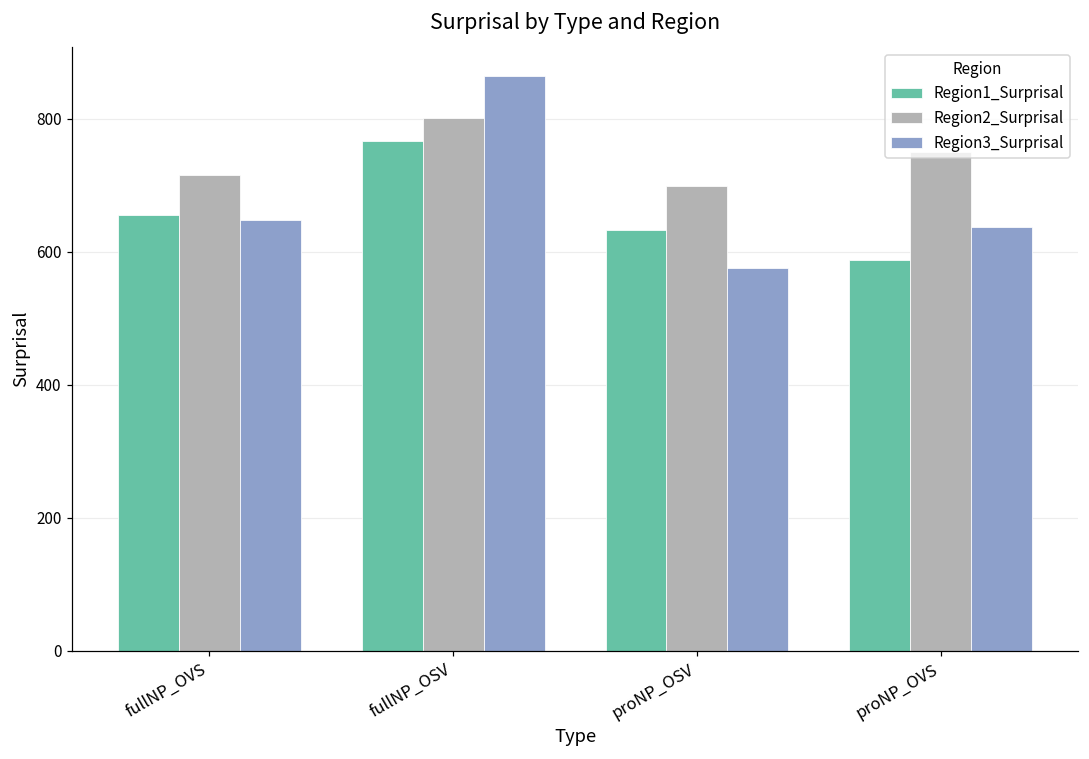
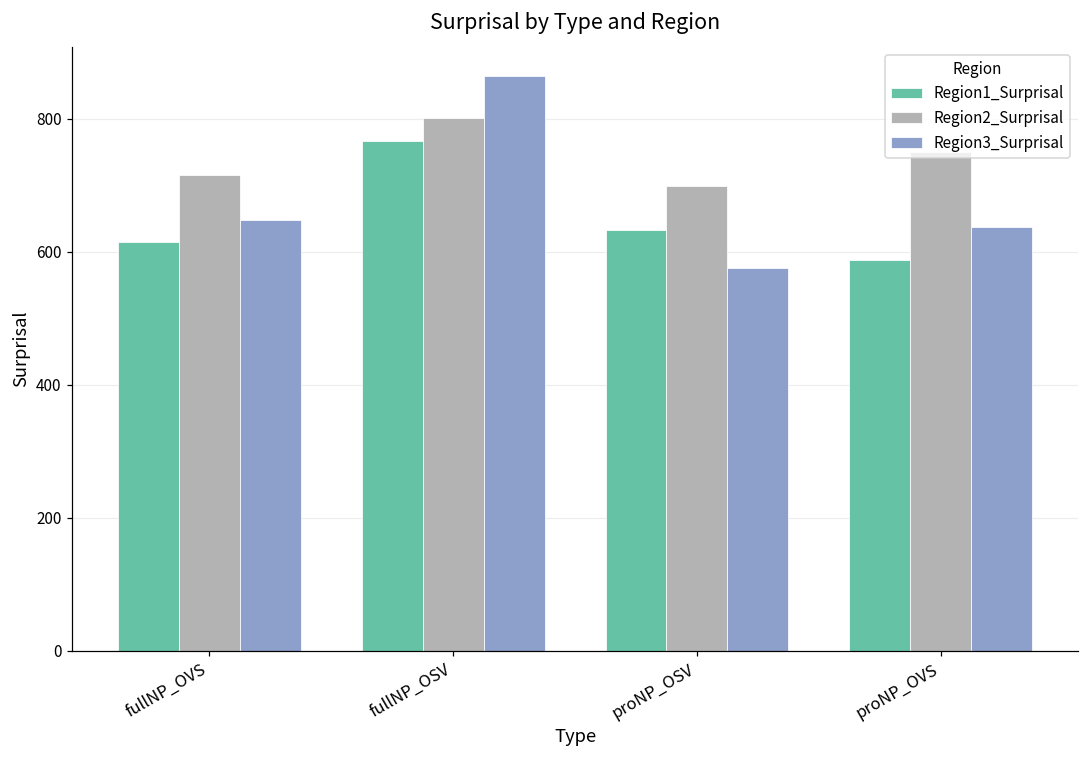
Region1_Surprisal, fullNP_OVS: 660 -> 610
